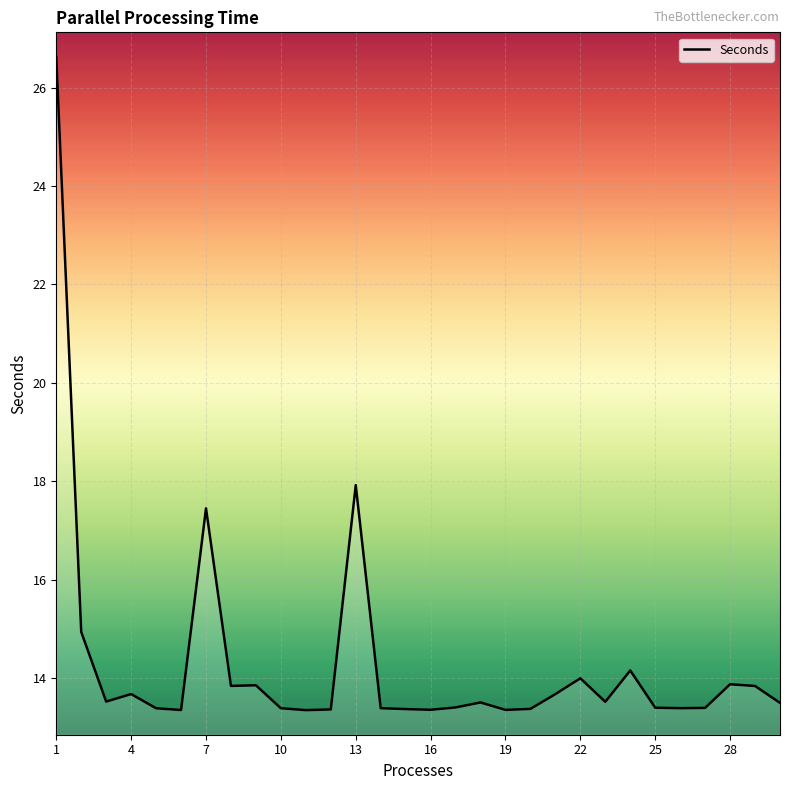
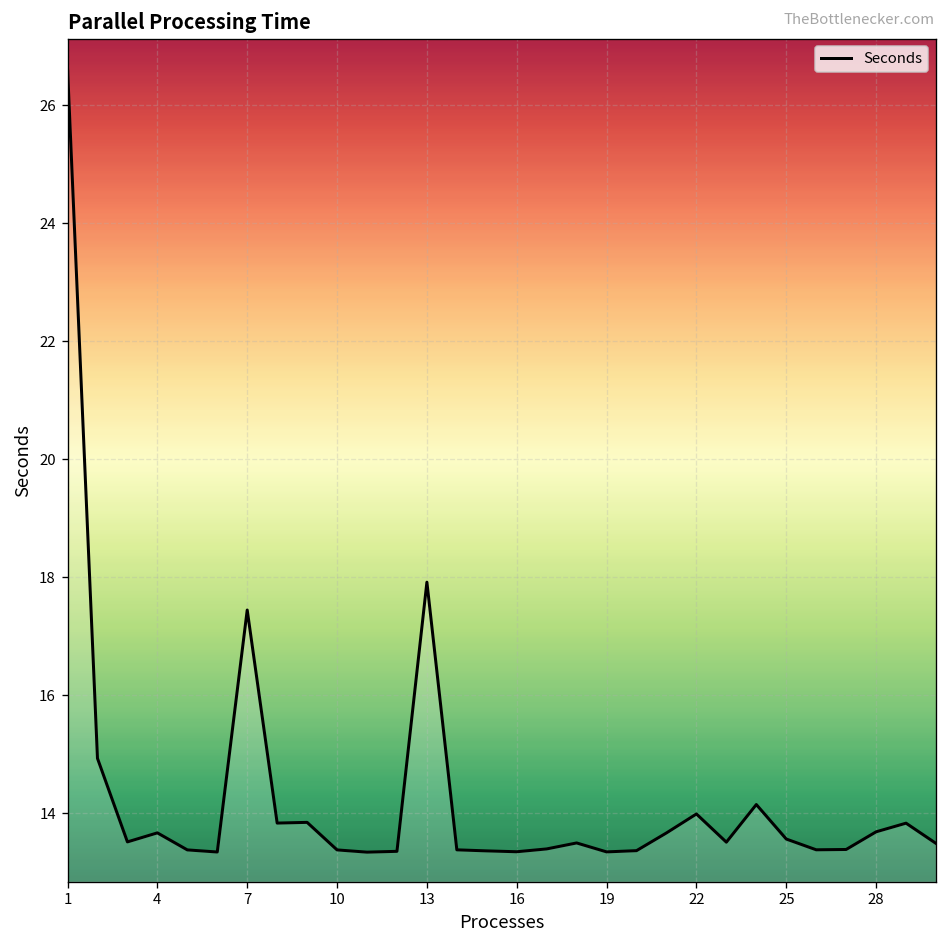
25: 13.4 -> 13.6
28: 13.9 -> 13.7
